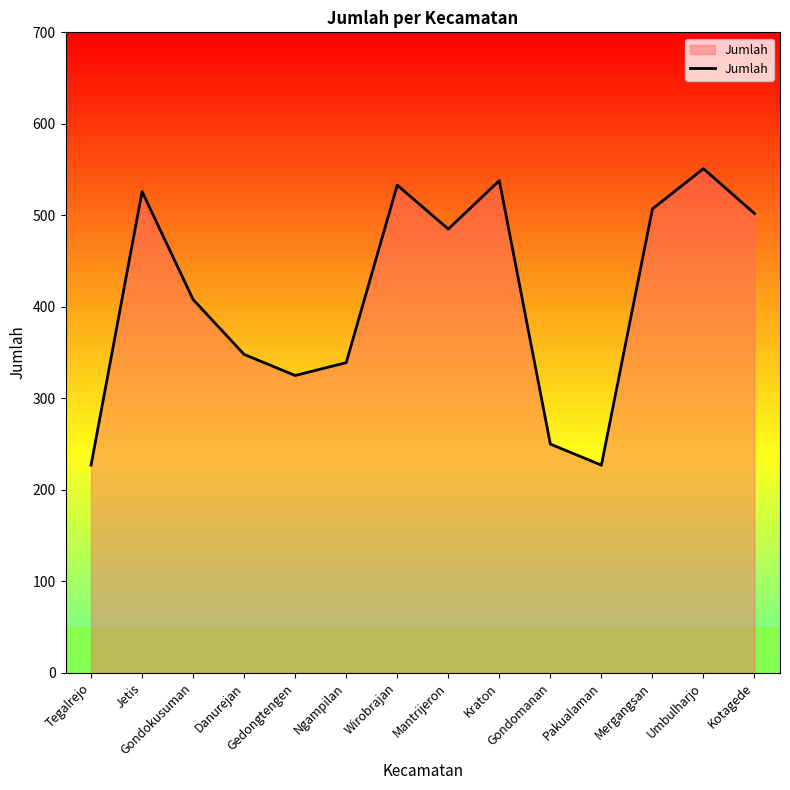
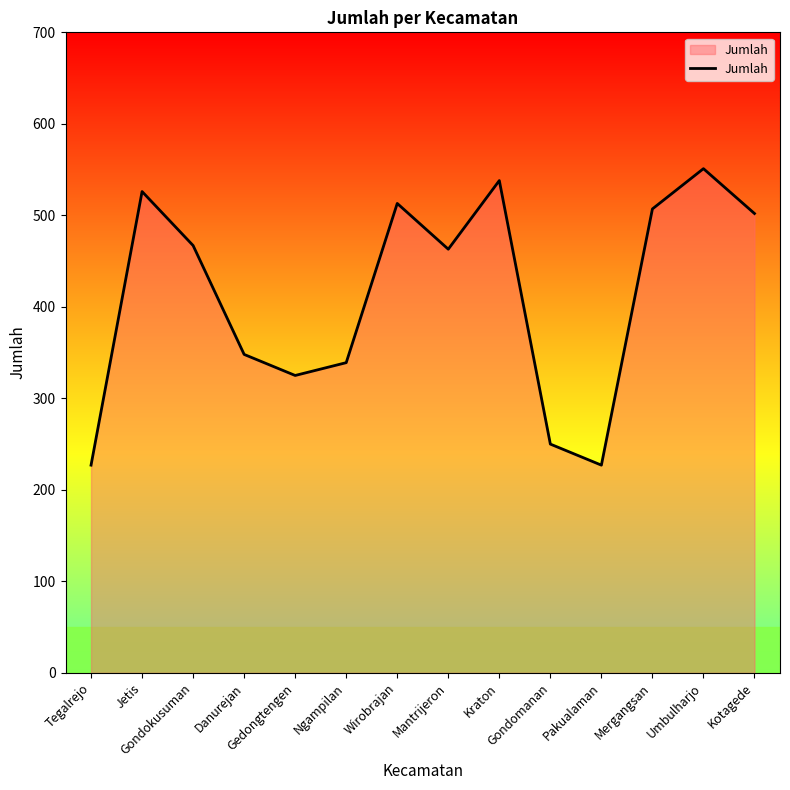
Gondokusuman: 410 -> 470
Wirobrajan: 530 -> 510
Mantrijeron: 490 -> 460
